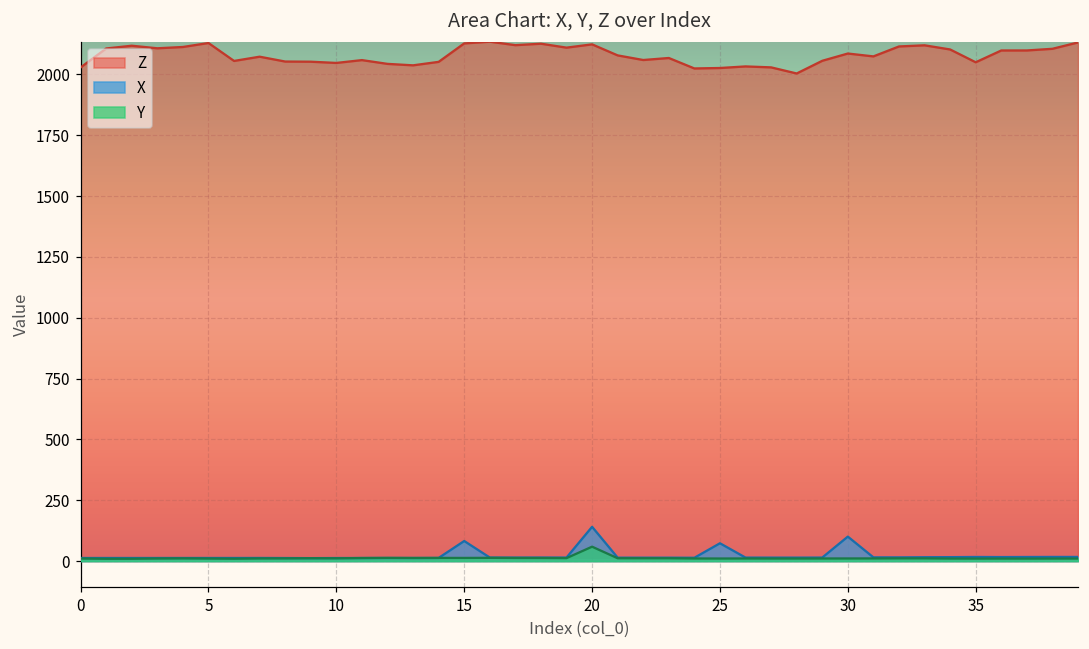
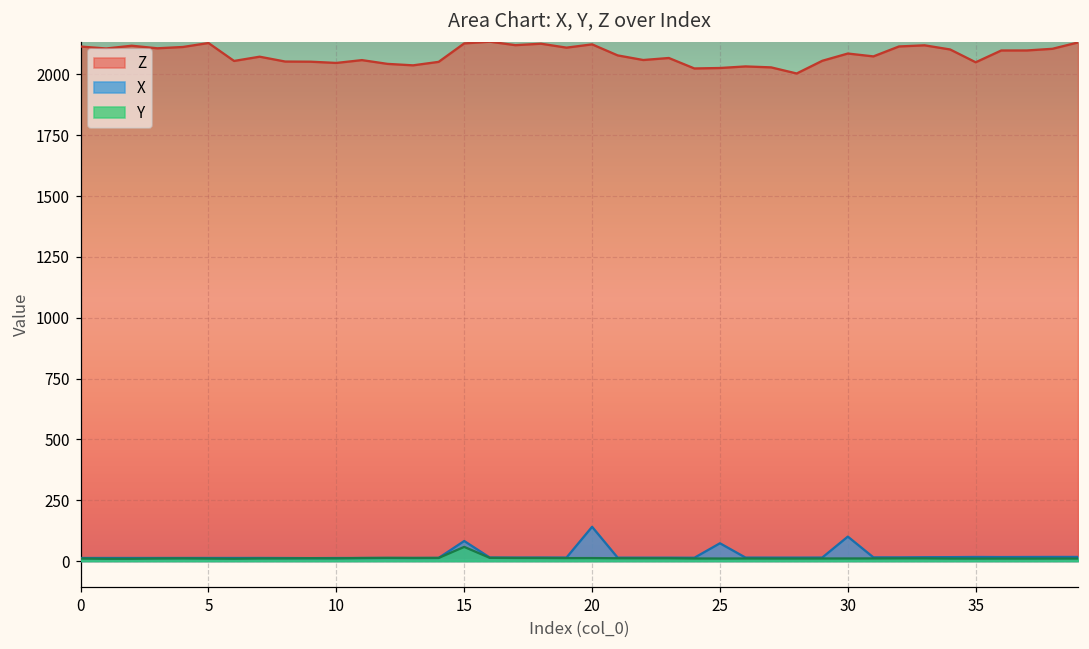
Z, 0: 2030 -> 2110
Y, 15: 10 -> 60
Y, 20: 60 -> 10
